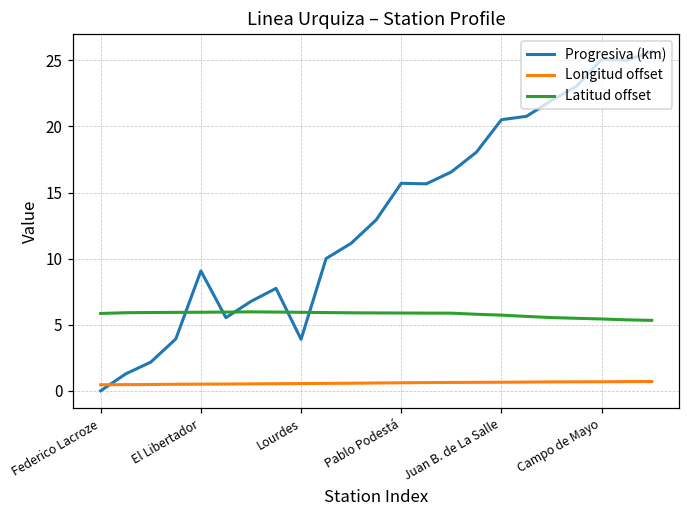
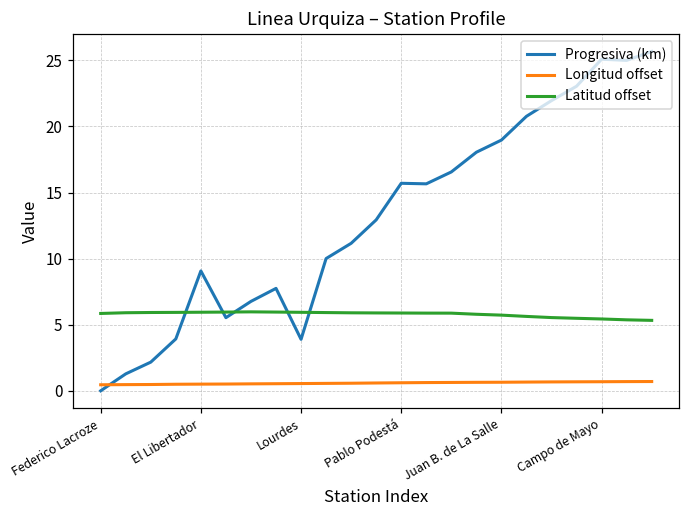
Progresiva (km), Juan B. de La Salle: 20.5 -> 19.0
